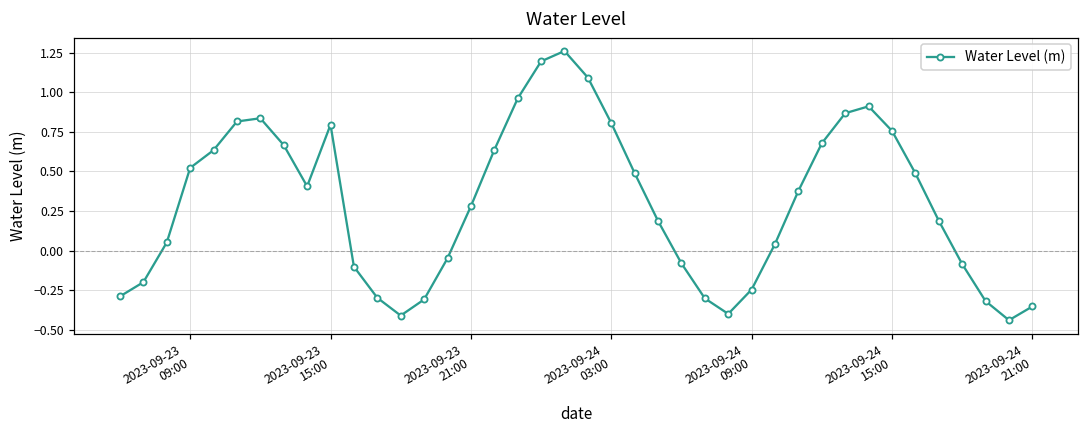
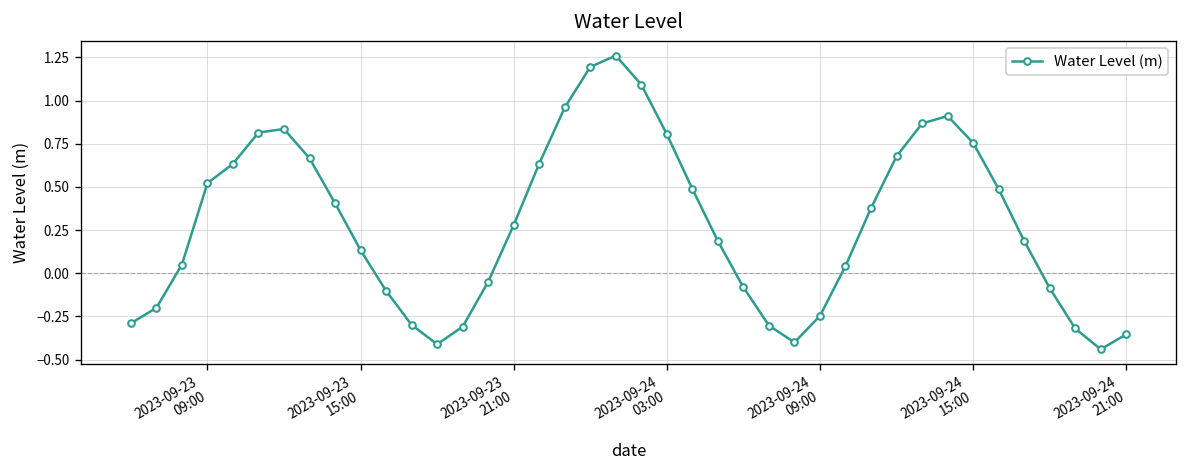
2023-09-23 15:00: 0.79 -> 0.13
